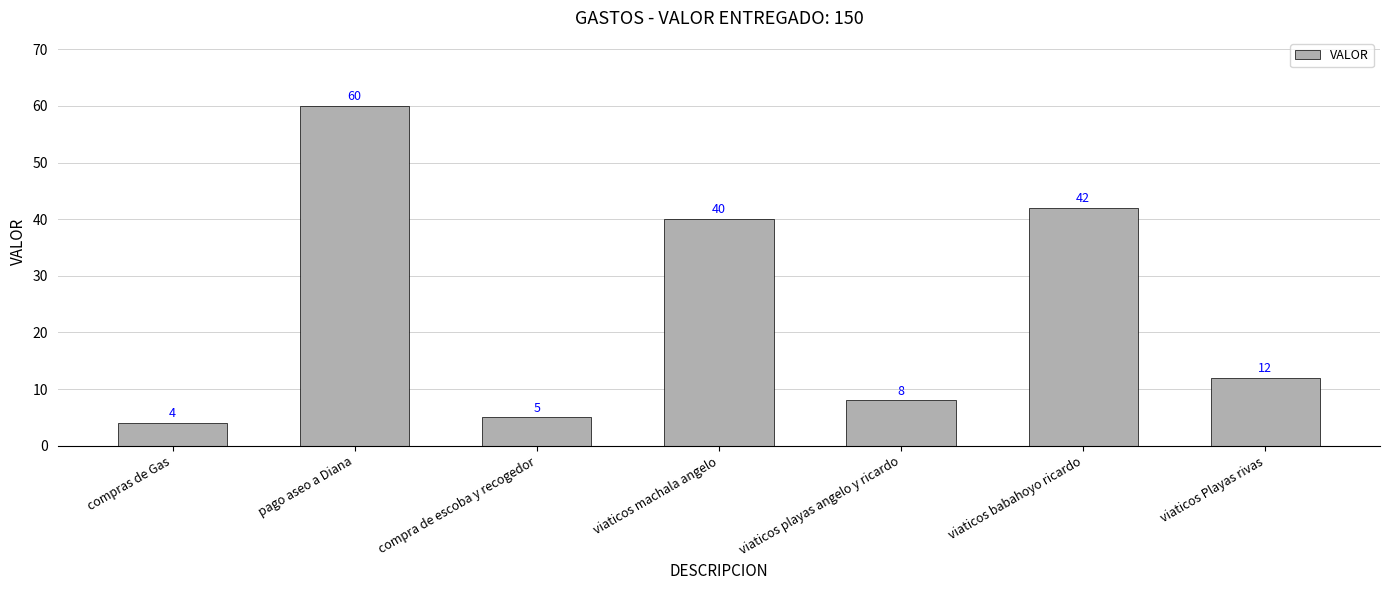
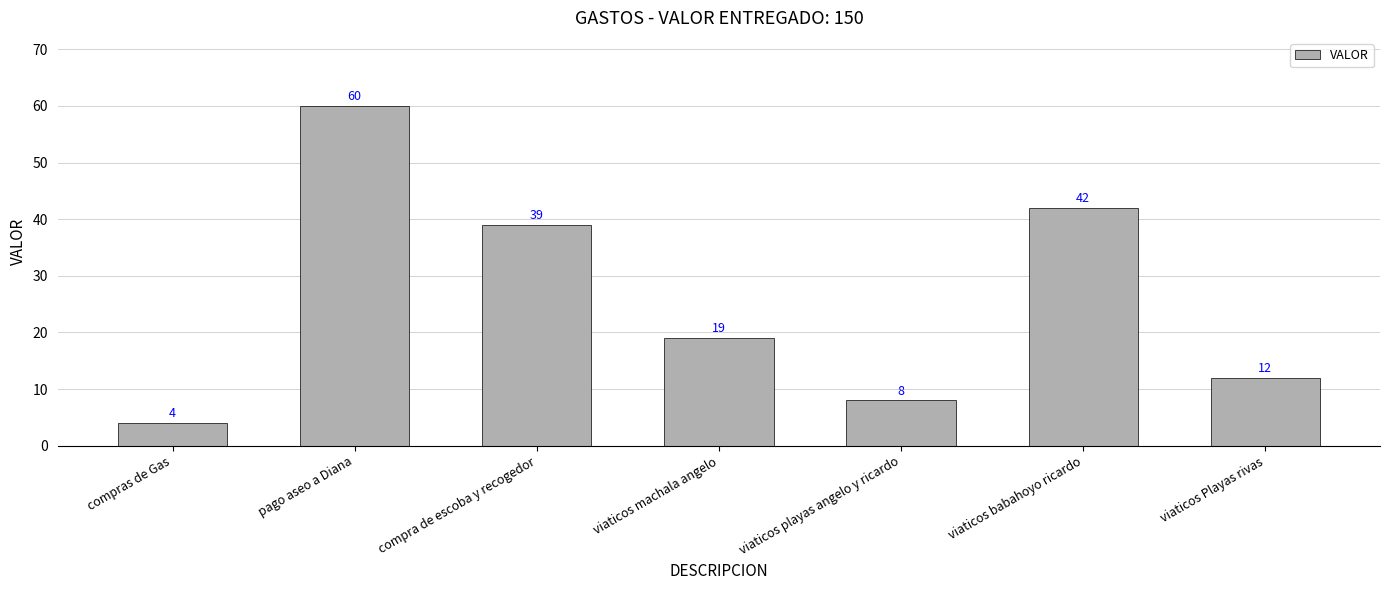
compra de escoba y recogedor: 5 -> 39
viaticos machala angelo: 40 -> 19
